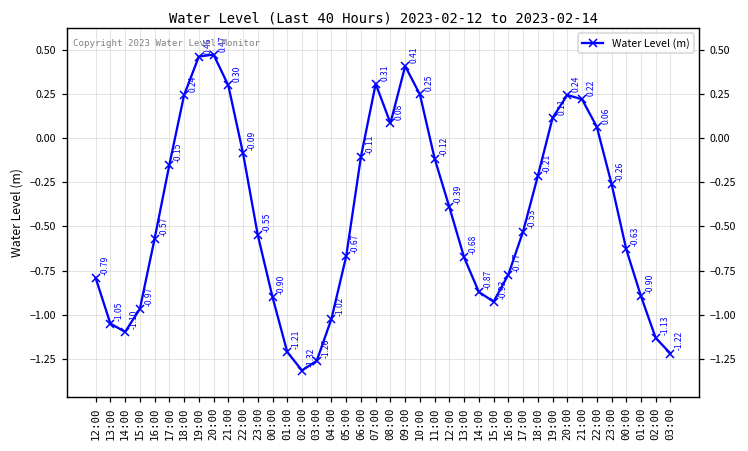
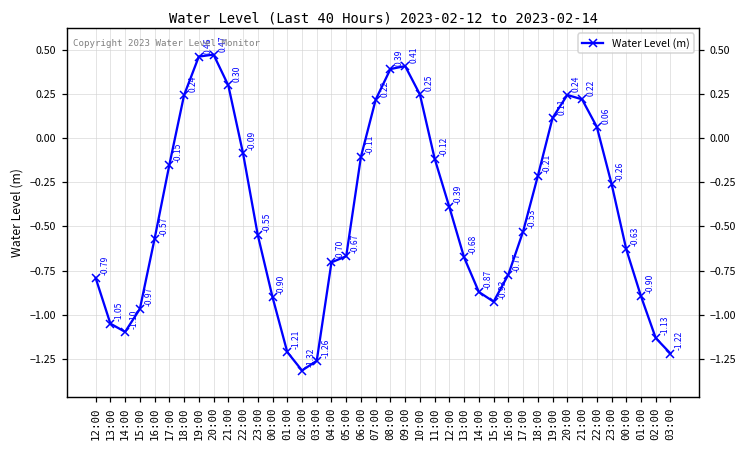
04:00: -1.02 -> -0.70
07:00: 0.31 -> 0.22
08:00: 0.08 -> 0.39
